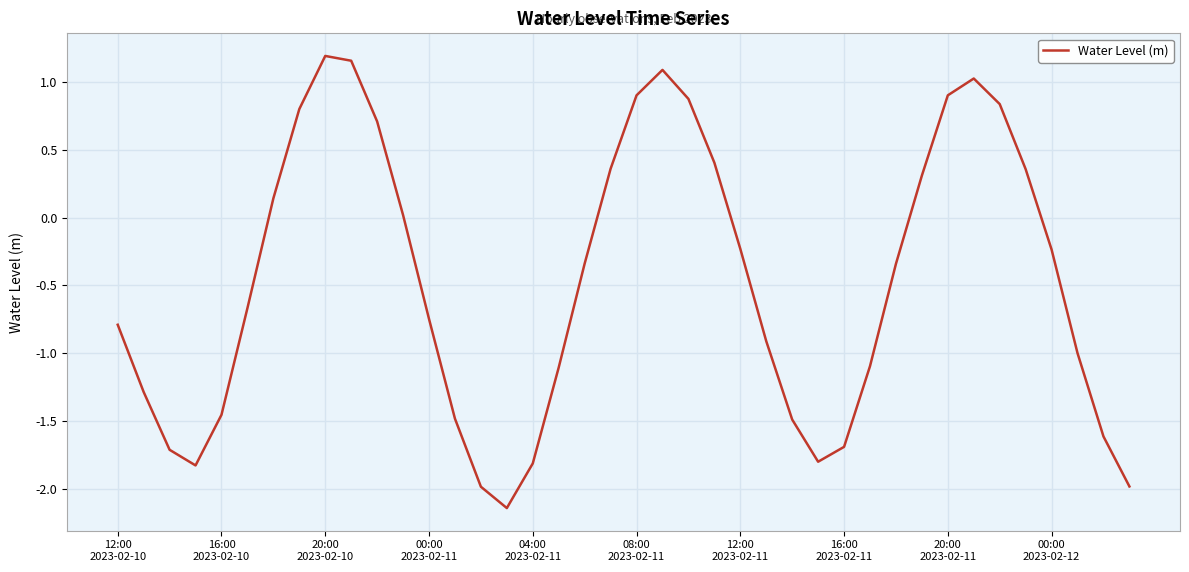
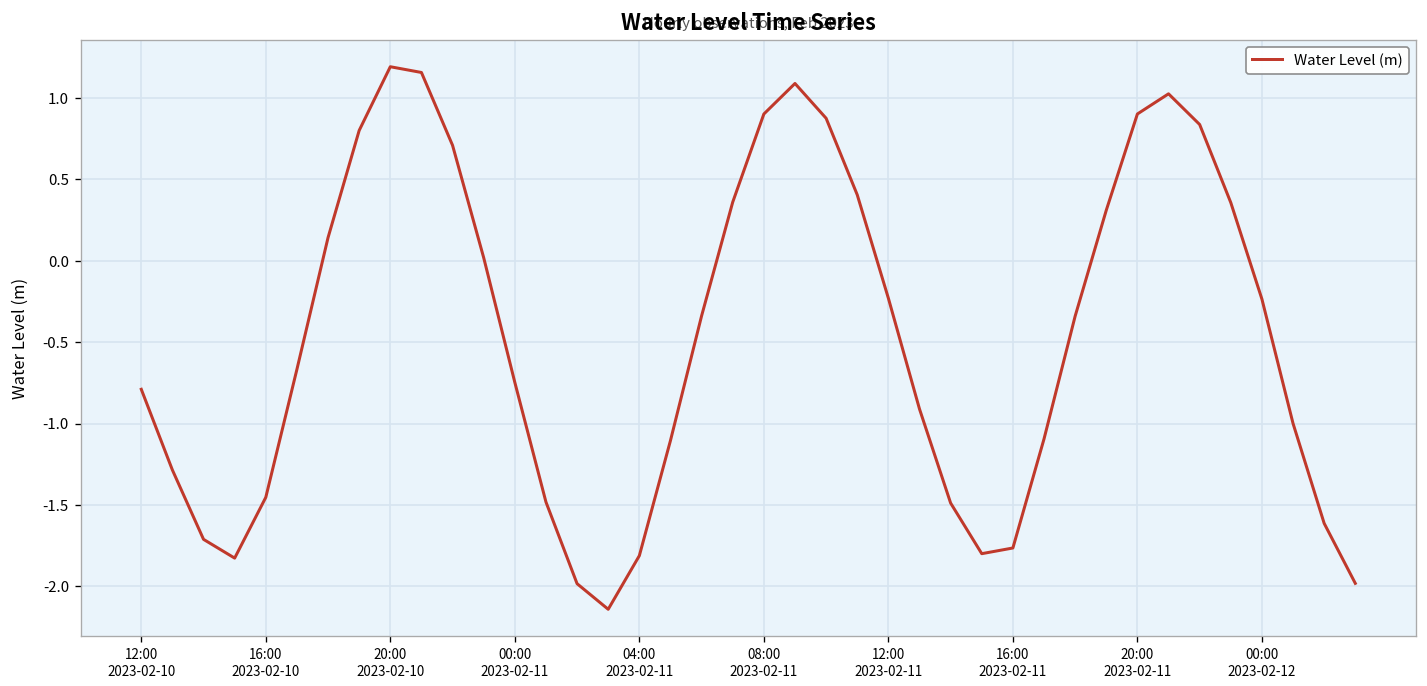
16:00 2023-02-11: -1.69 -> -1.76
